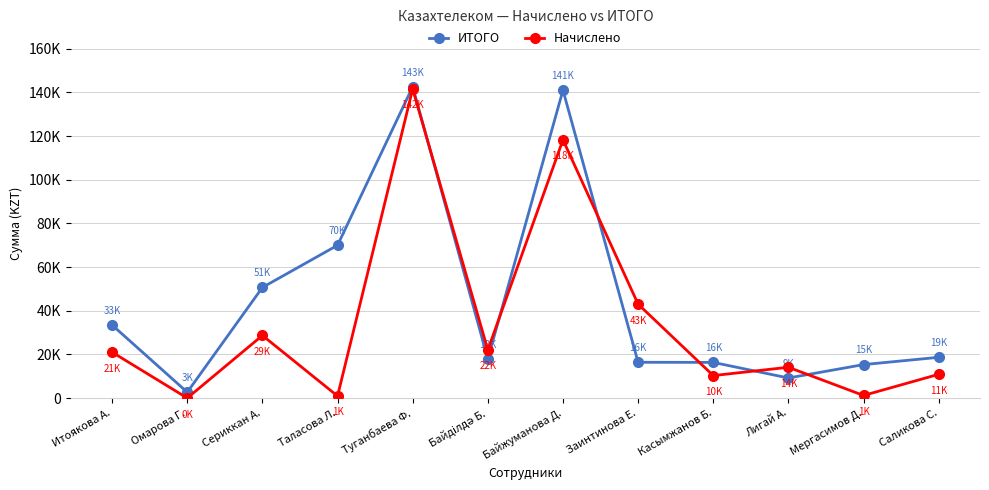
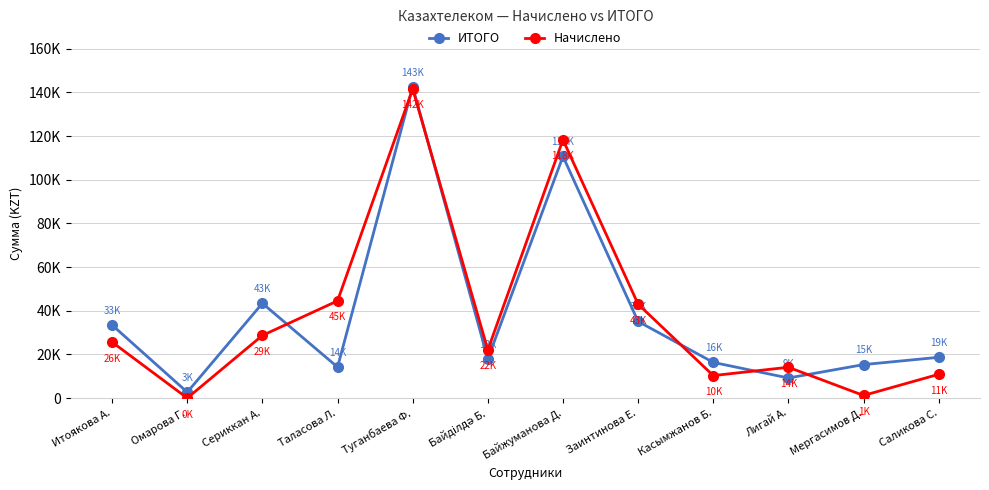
Начислено, Итоякова А.: 21K -> 26K
ИТОГО, Сериккан А.: 51K -> 43K
ИТОГО, Таласова Л.: 70K -> 14K
Начислено, Таласова Л.: 1K -> 45K
ИТОГО, Байжуманова Д.: 141K -> 111K
ИТОГО, Заинтинова Е.: 16K -> 35K
